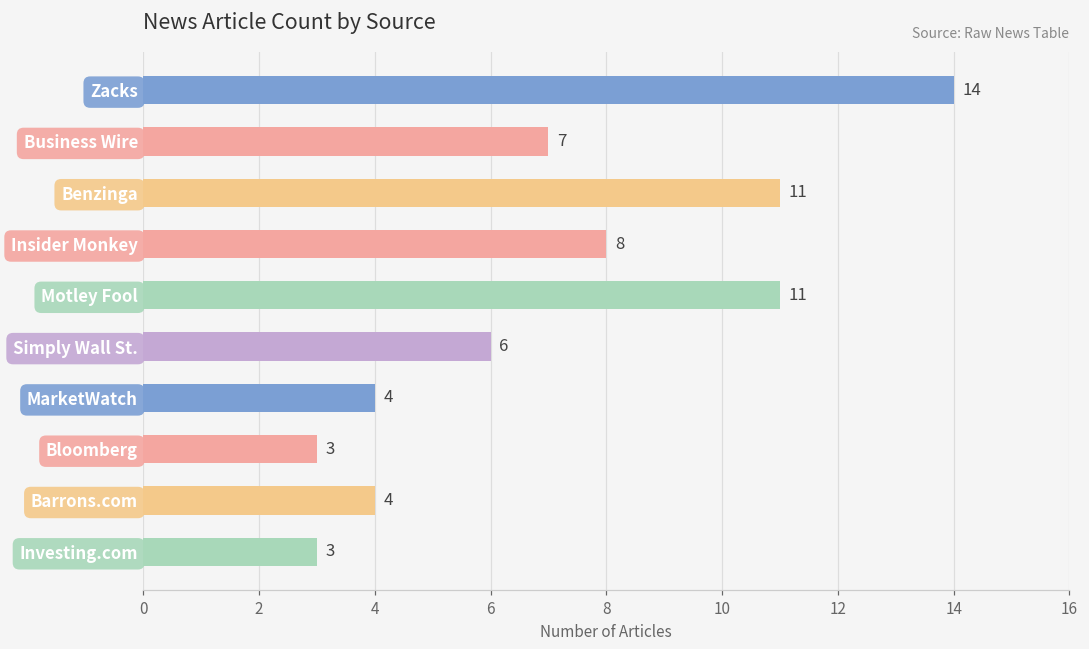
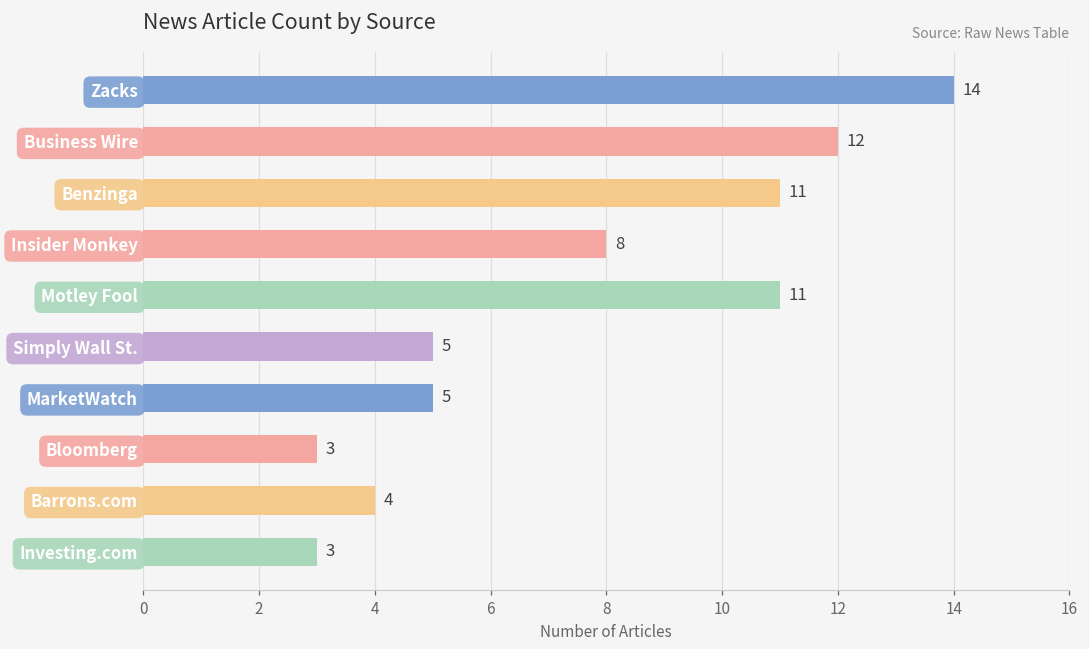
Business Wire: 7 -> 12
Simply Wall St.: 6 -> 5
MarketWatch: 4 -> 5
